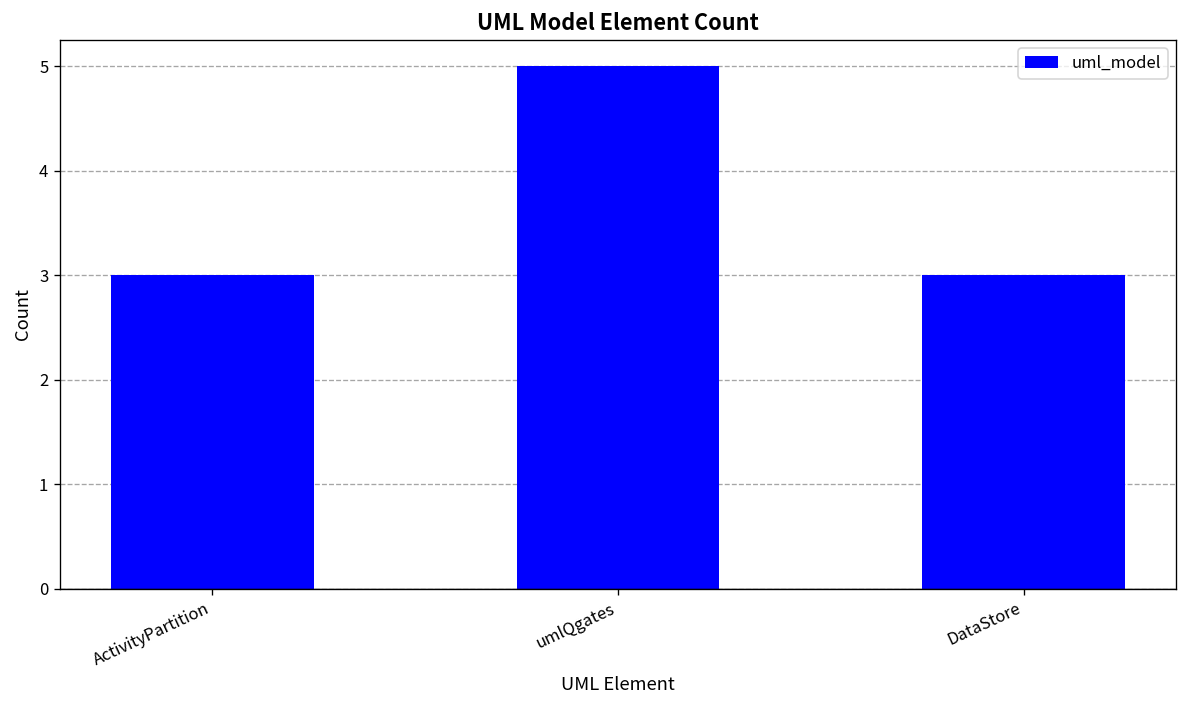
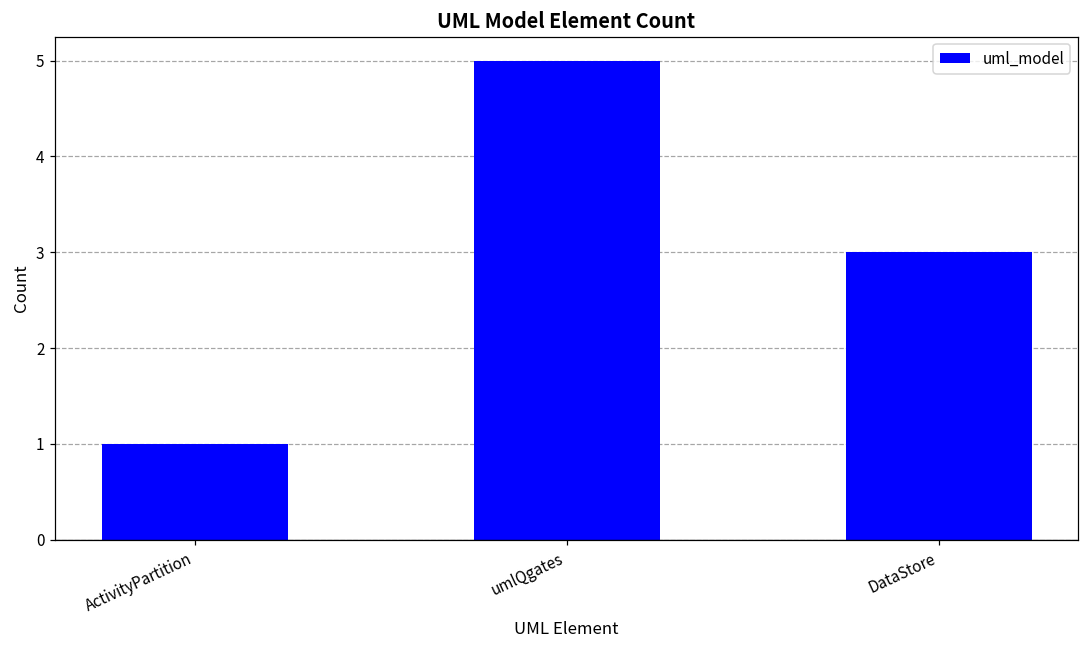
ActivityPartition: 3 -> 1
